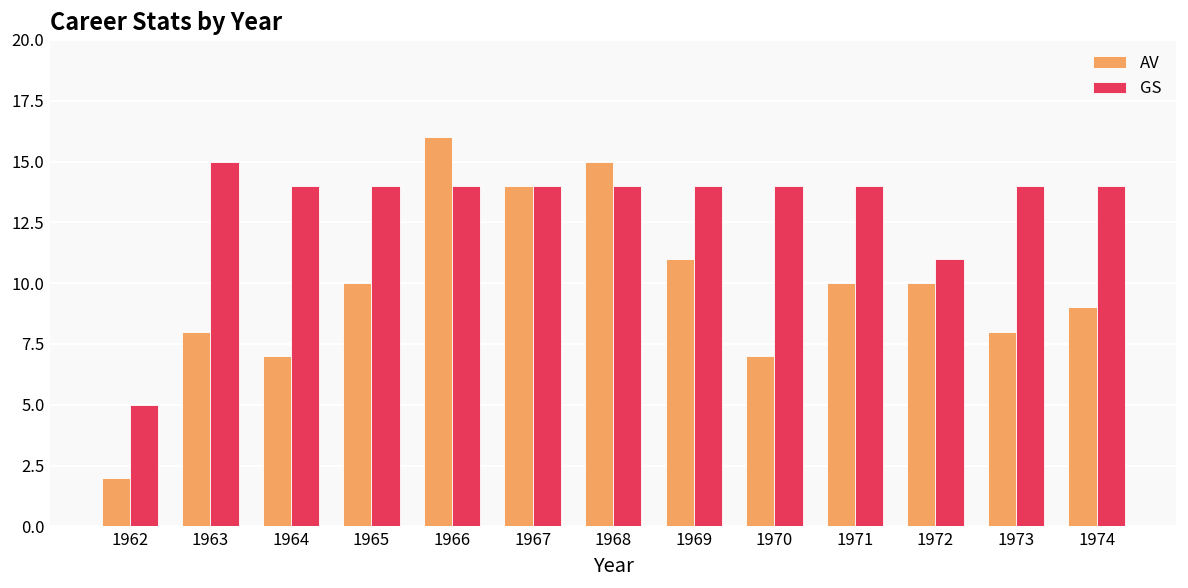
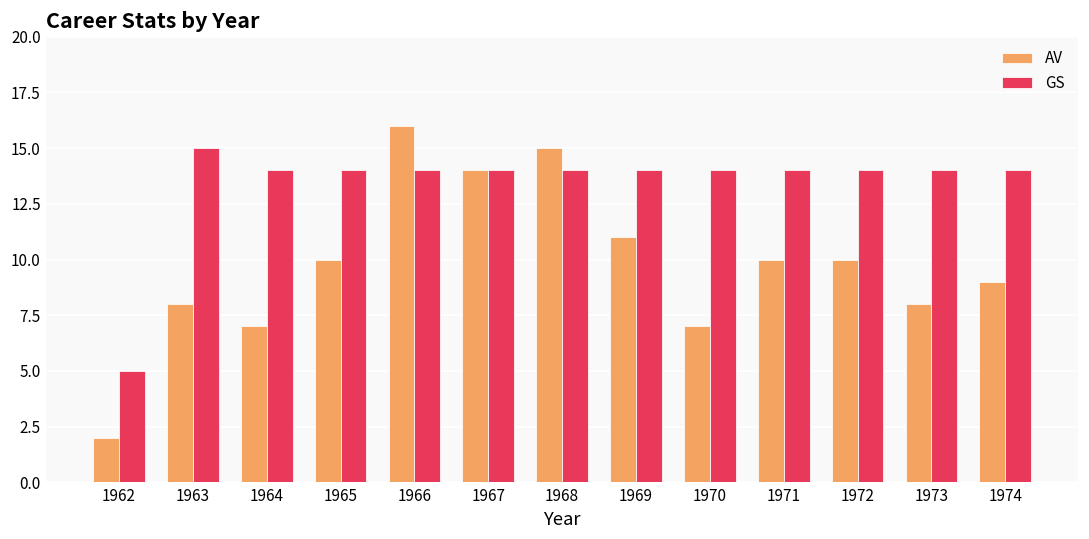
GS, 1972: 11 -> 14
